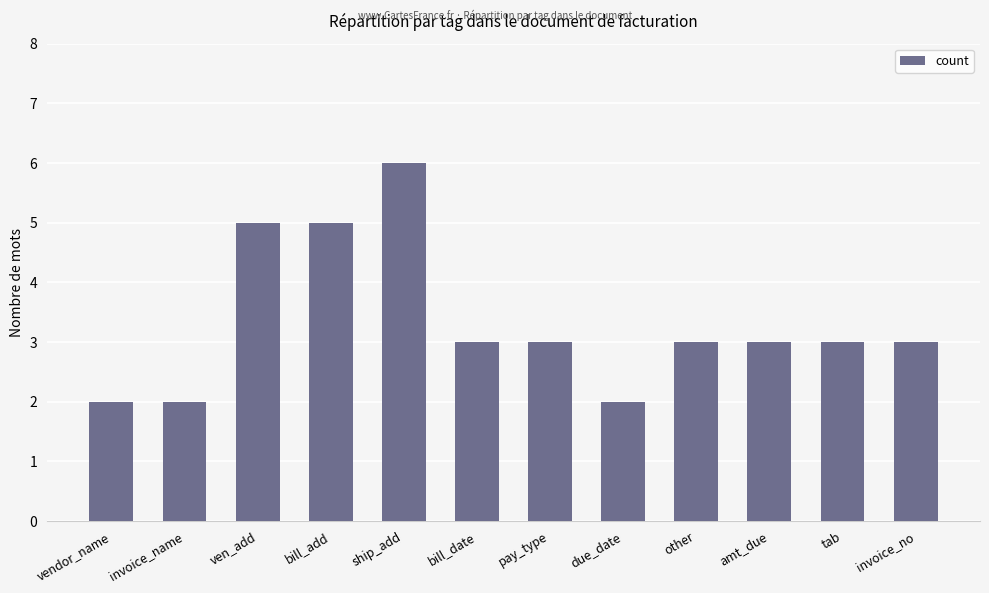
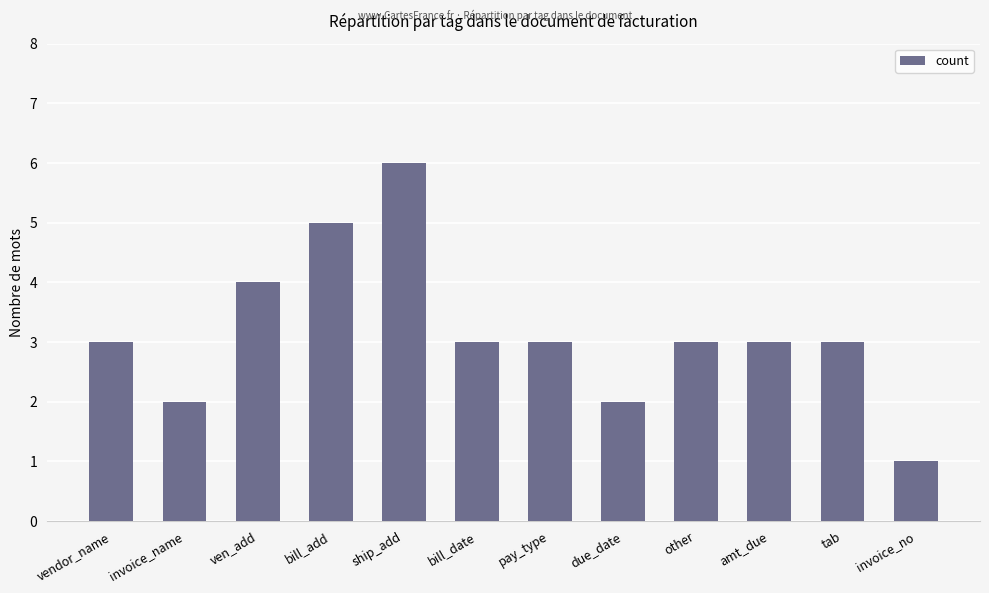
vendor_name: 2 -> 3
ven_add: 5 -> 4
invoice_no: 3 -> 1
